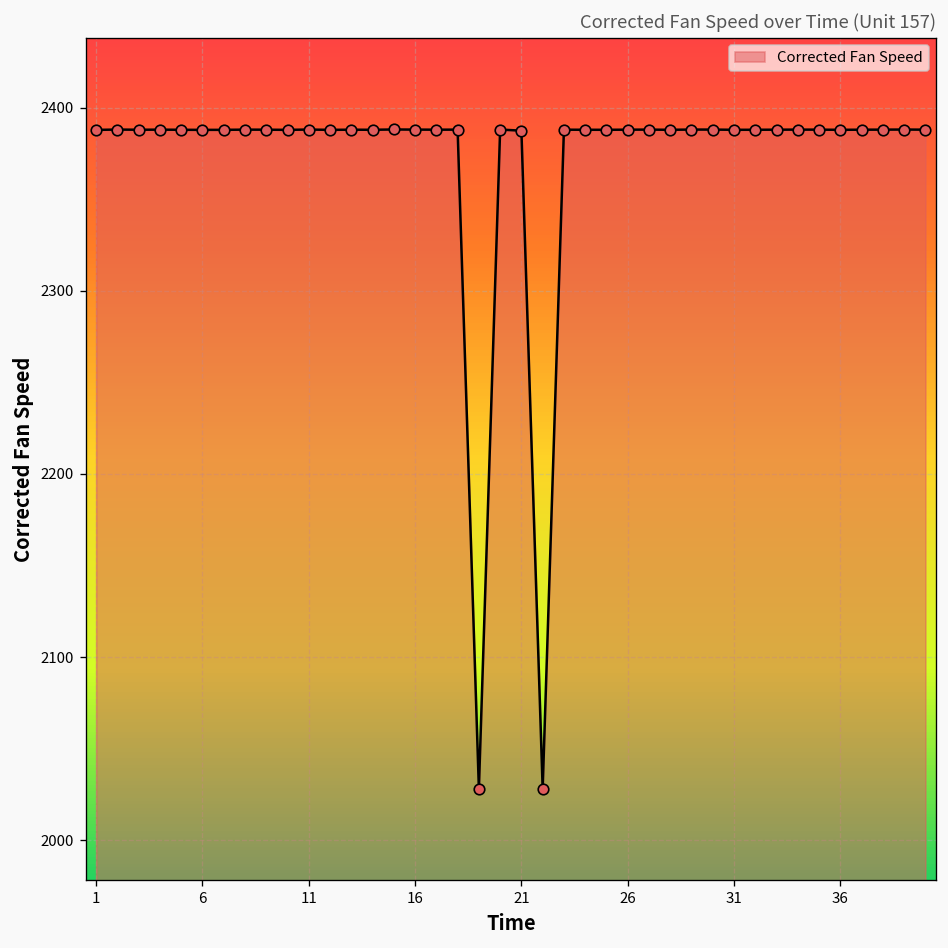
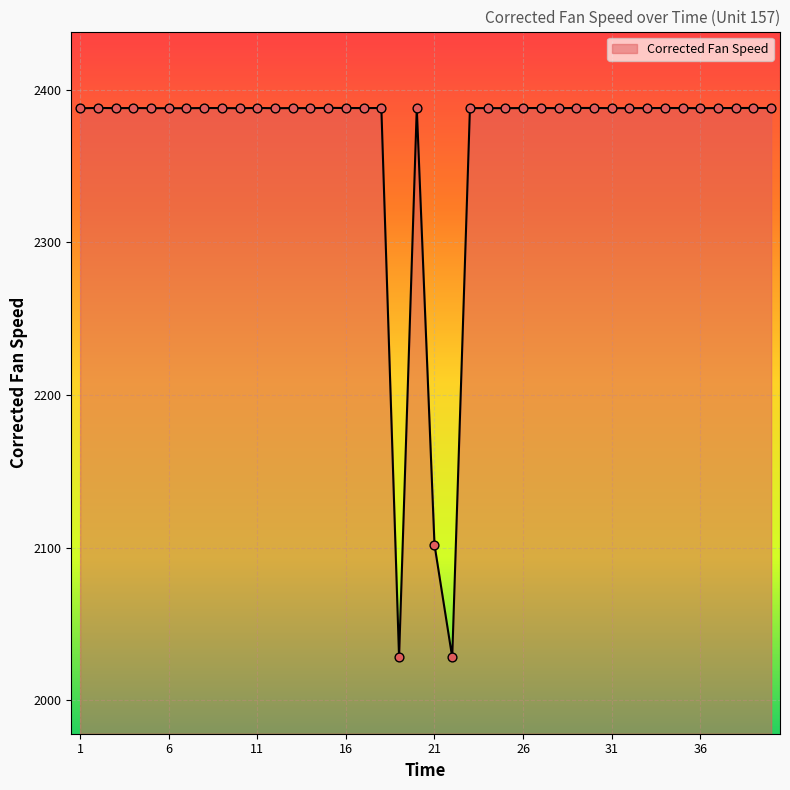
21: 2387 -> 2102
